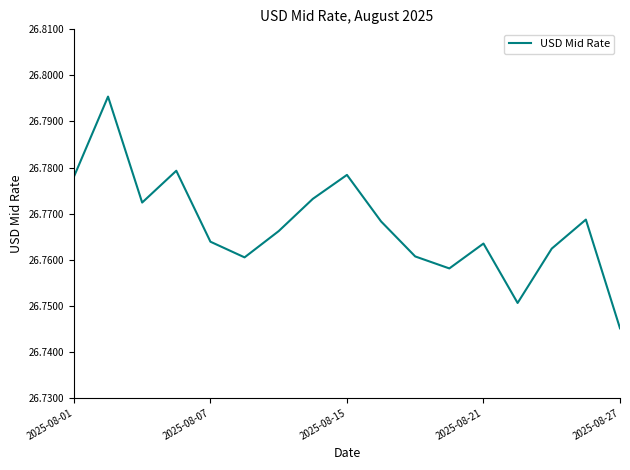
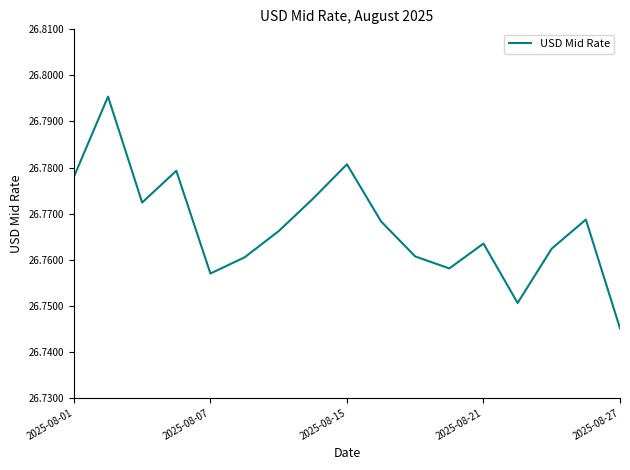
2025-08-07: 26.764 -> 26.757
2025-08-15: 26.778 -> 26.781
